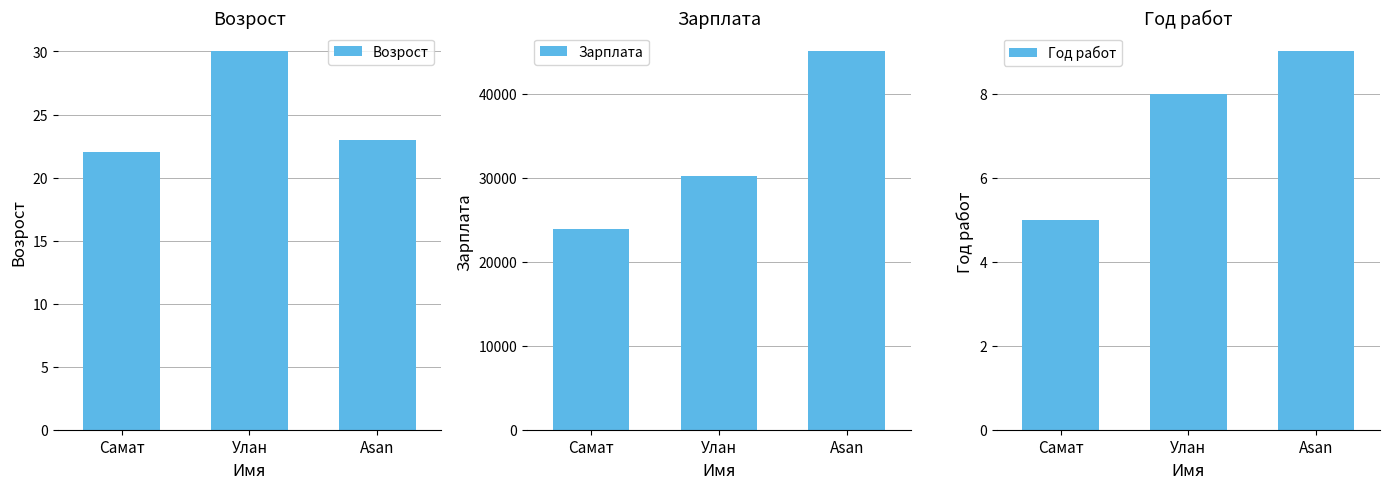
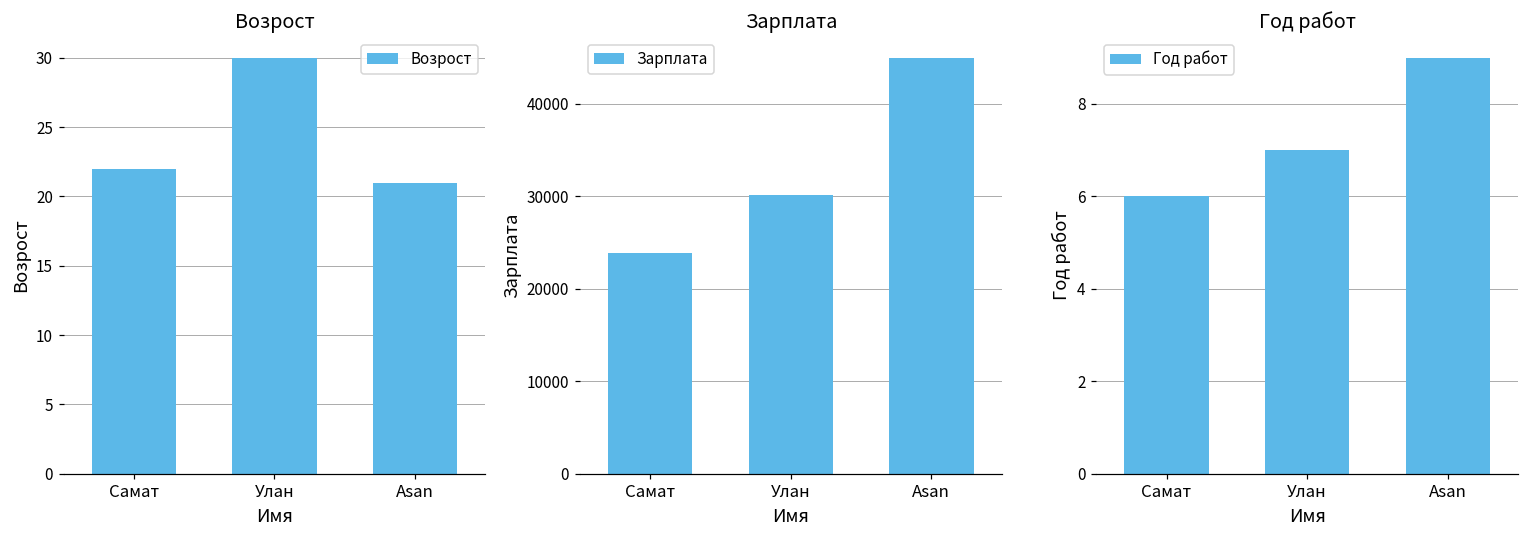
Возрост, Asan: 23 -> 21
Год работ, Самат: 5 -> 6
Год работ, Улан: 8 -> 7
